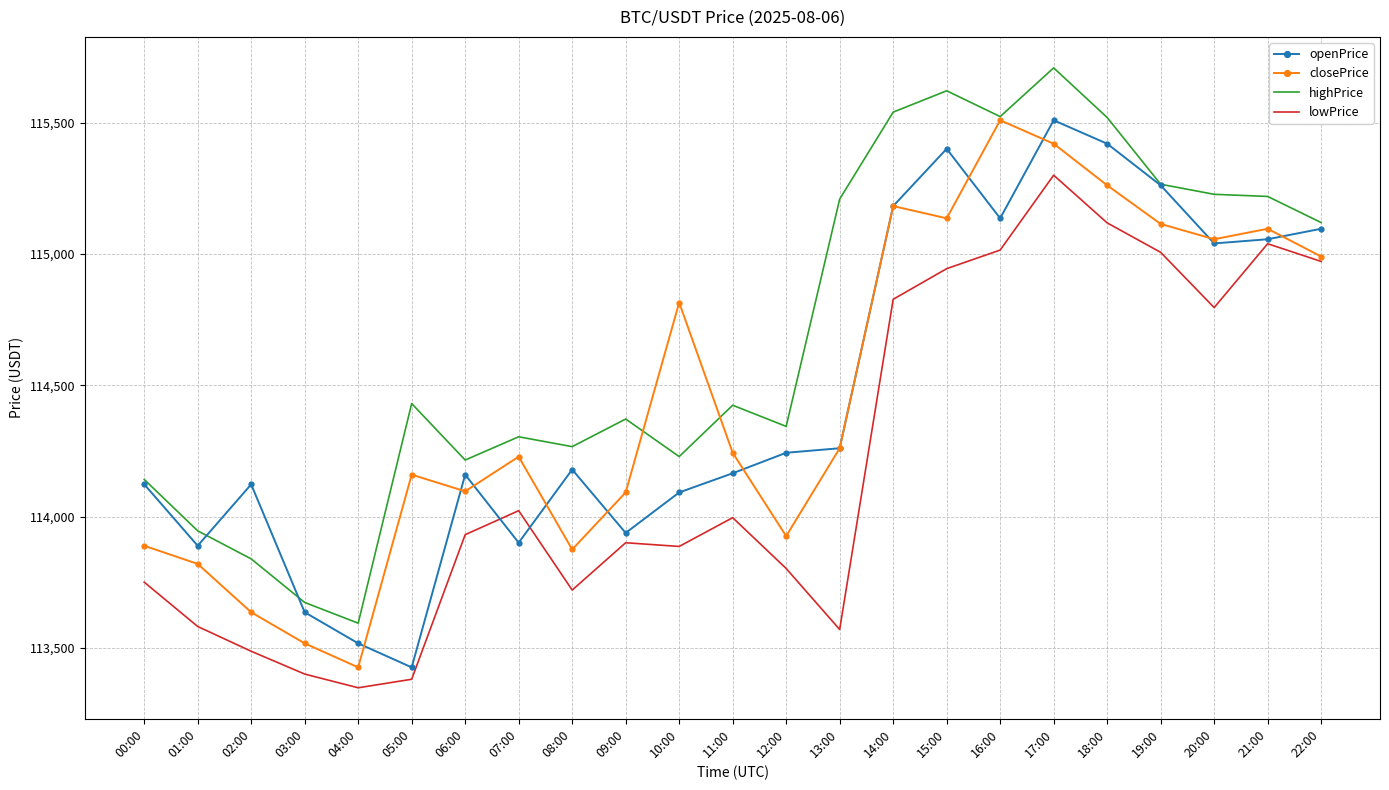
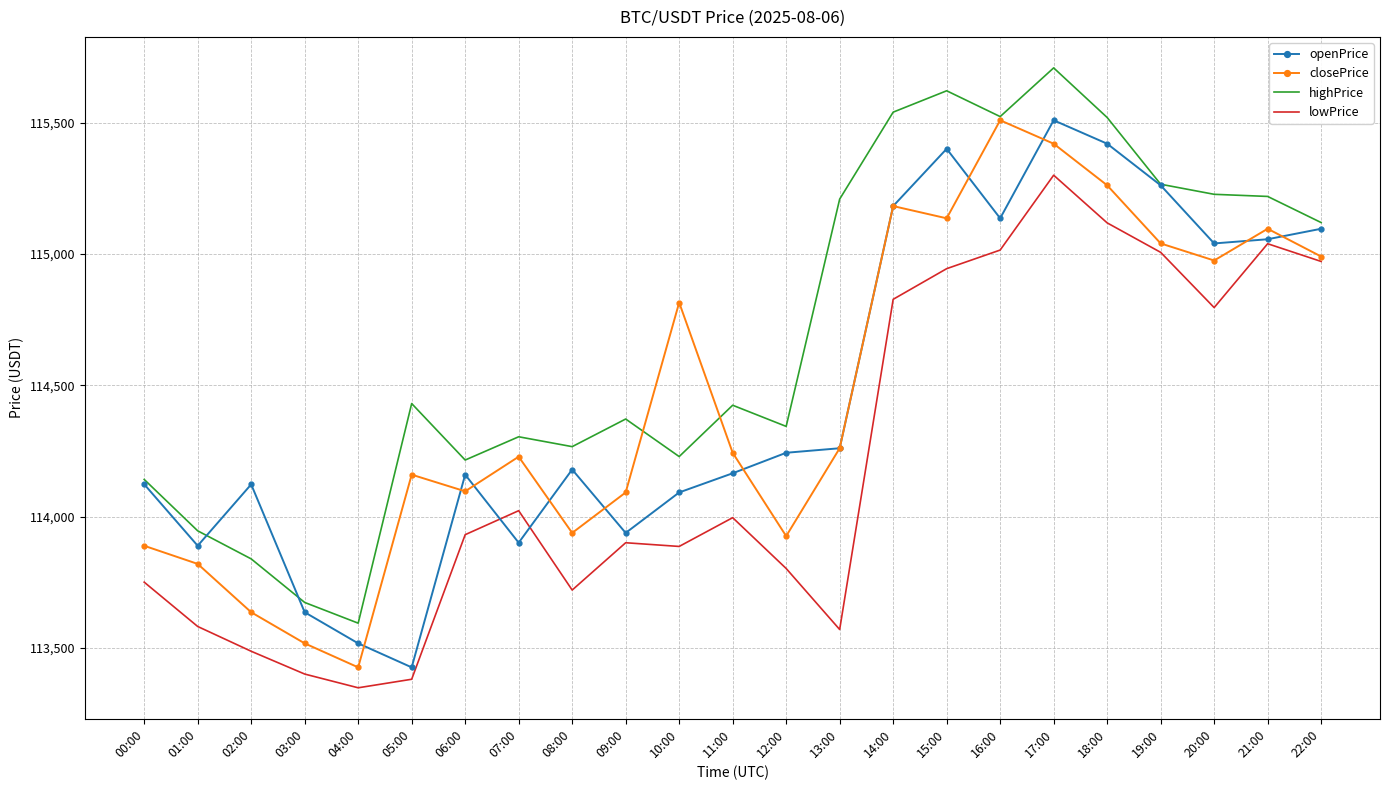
closePrice, 08:00: 113,870 -> 113,940
closePrice, 19:00: 115,110 -> 115,040
closePrice, 20:00: 115,060 -> 114,980
